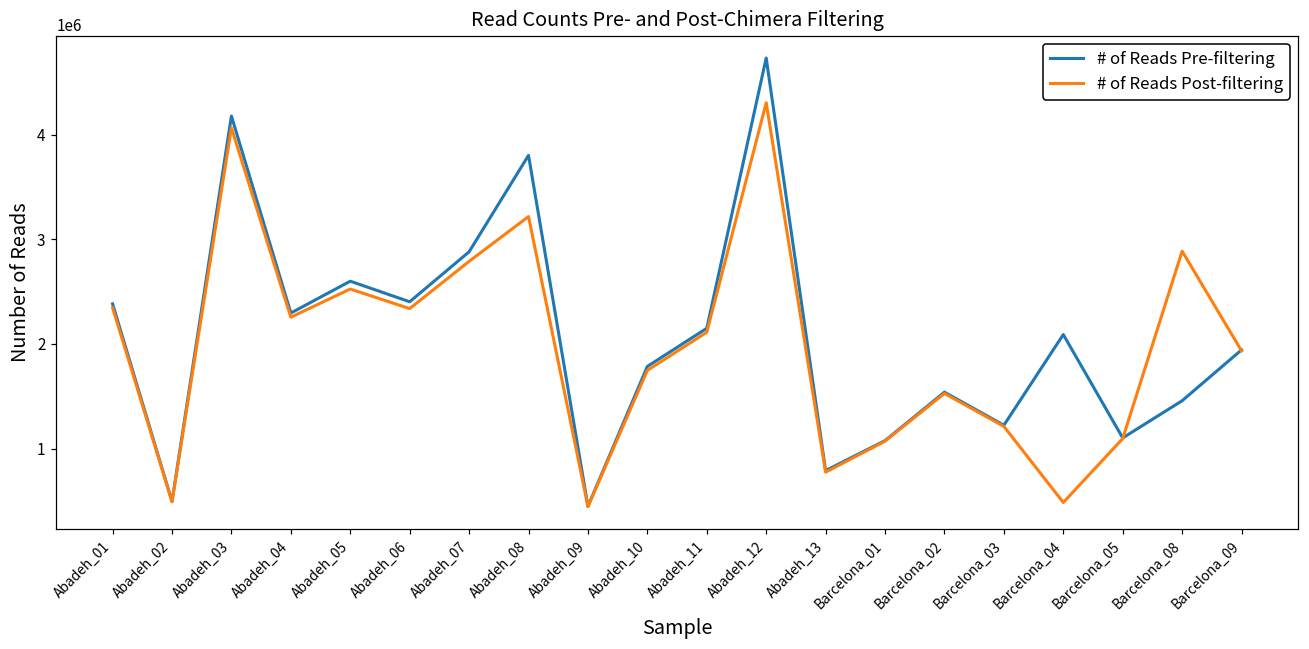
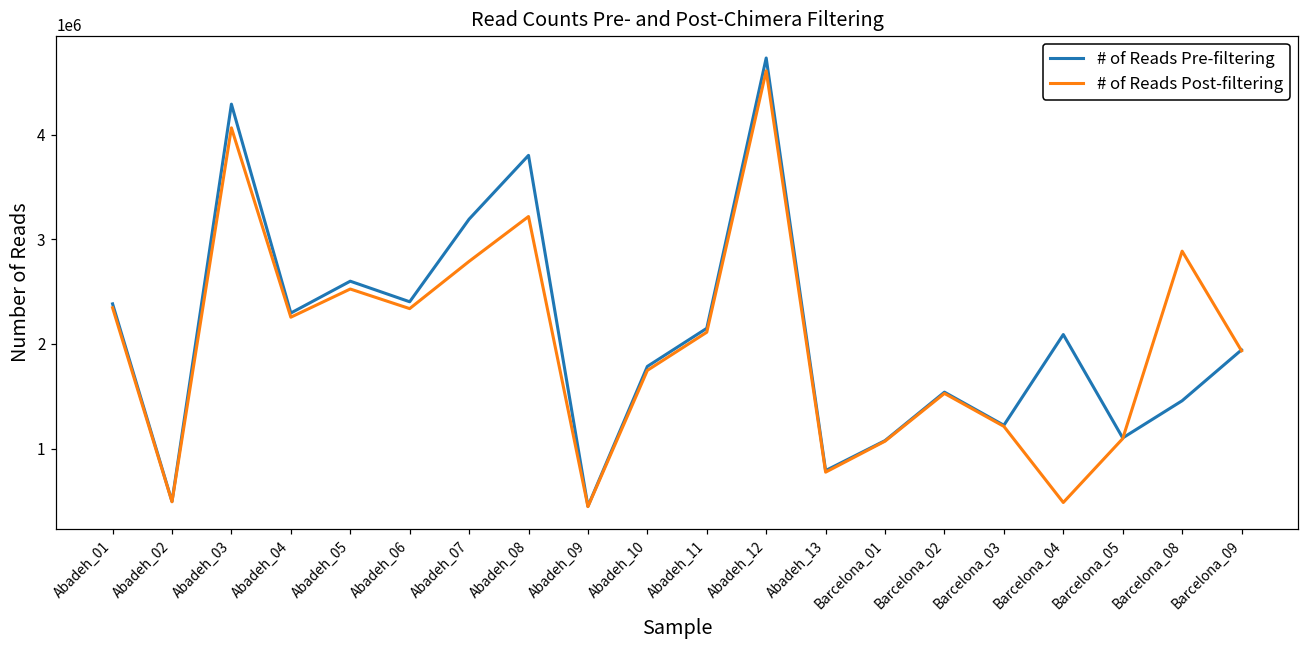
# of Reads Pre-filtering, Abadeh_03: 4200000 -> 4300000
# of Reads Pre-filtering, Abadeh_07: 2900000 -> 3200000
# of Reads Post-filtering, Abadeh_12: 4300000 -> 4600000
